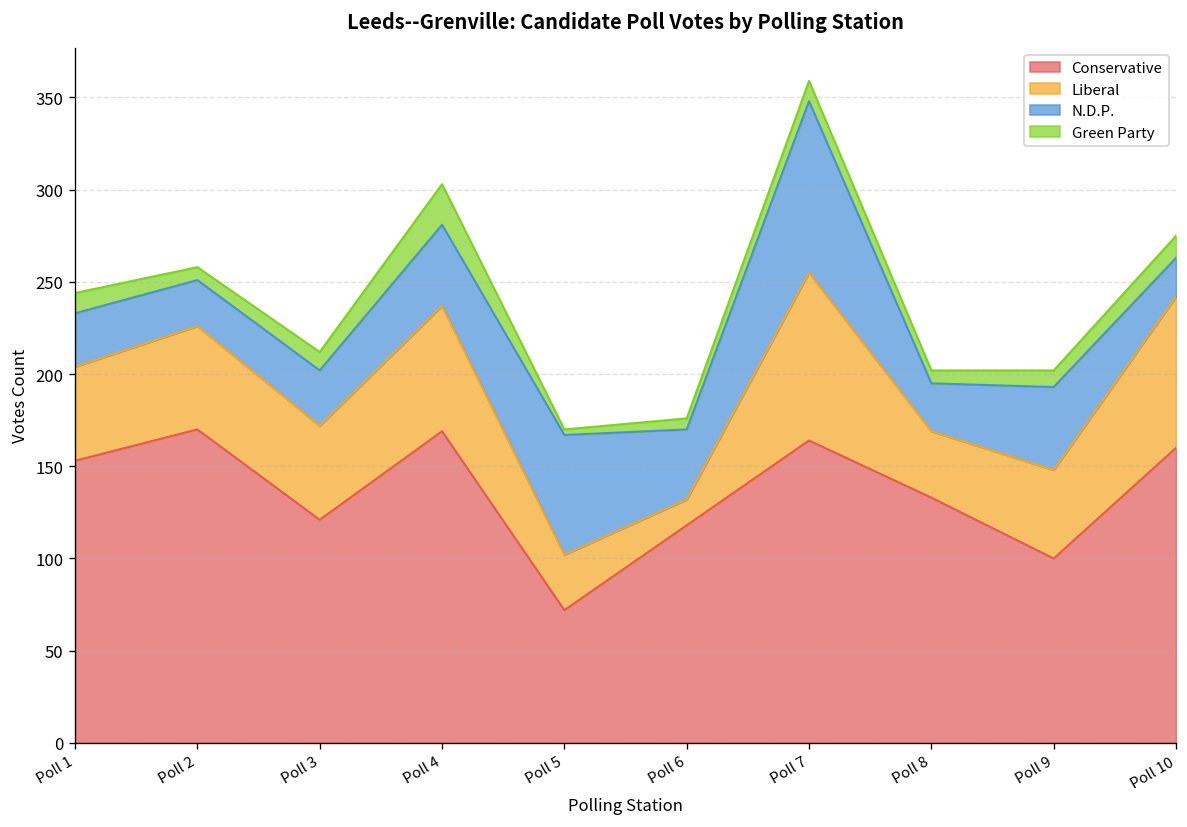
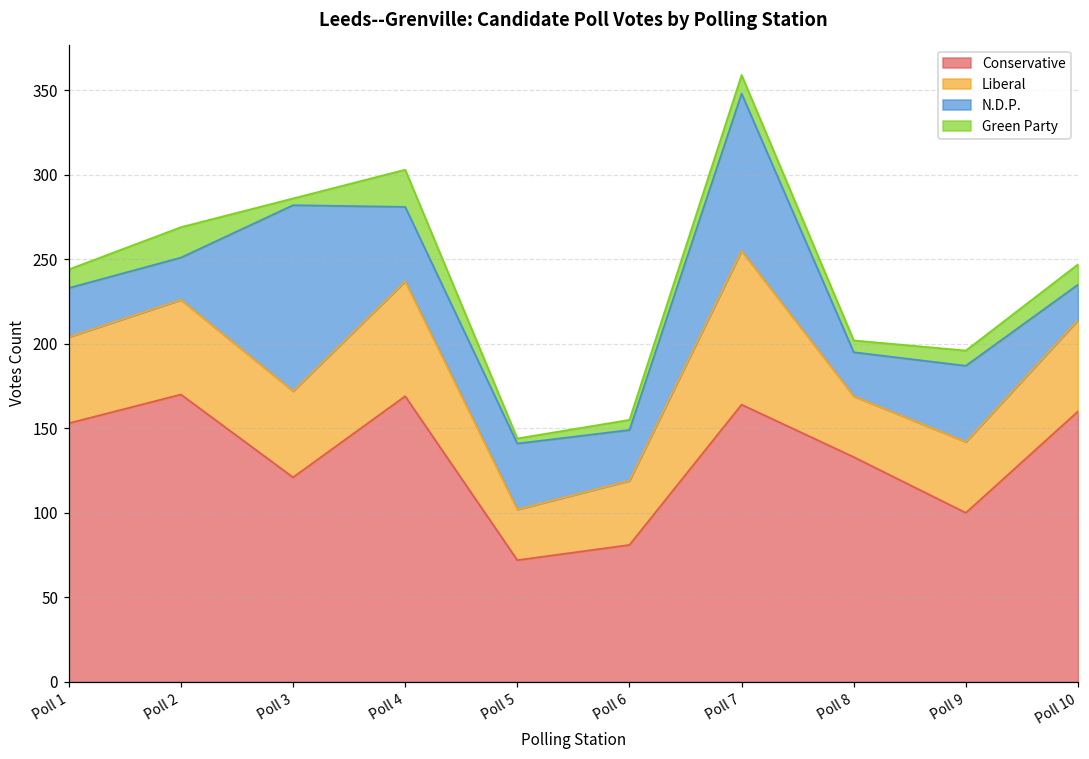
Green Party, Poll 2: 7 -> 18
N.D.P., Poll 3: 30 -> 110
Green Party, Poll 3: 10 -> 4
N.D.P., Poll 5: 65 -> 39
Conservative, Poll 6: 118 -> 81
Liberal, Poll 6: 14 -> 38
N.D.P., Poll 6: 38 -> 30
Liberal, Poll 9: 48 -> 42
Liberal, Poll 10: 82 -> 54
